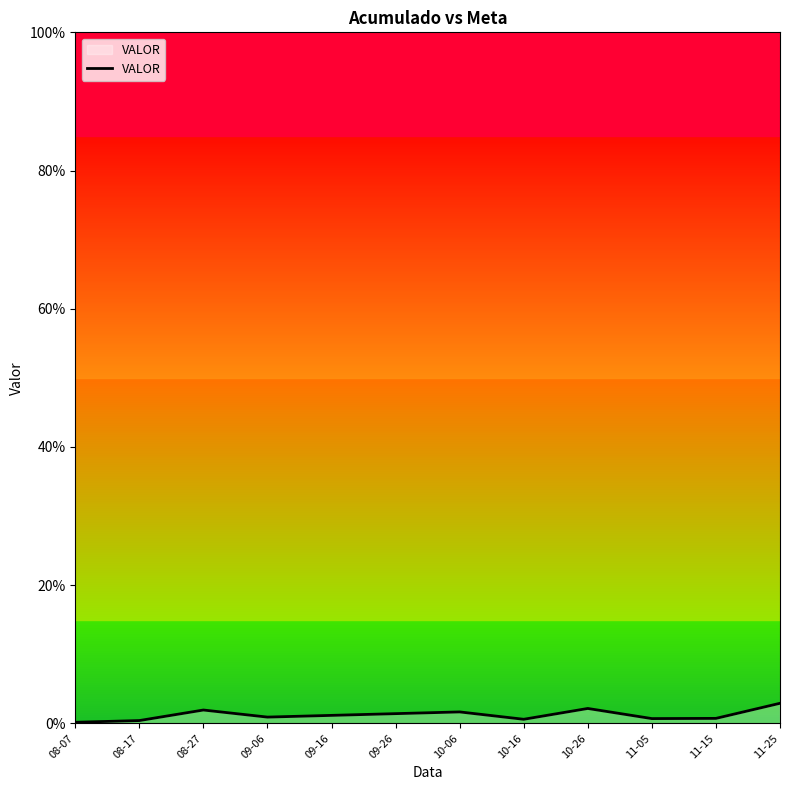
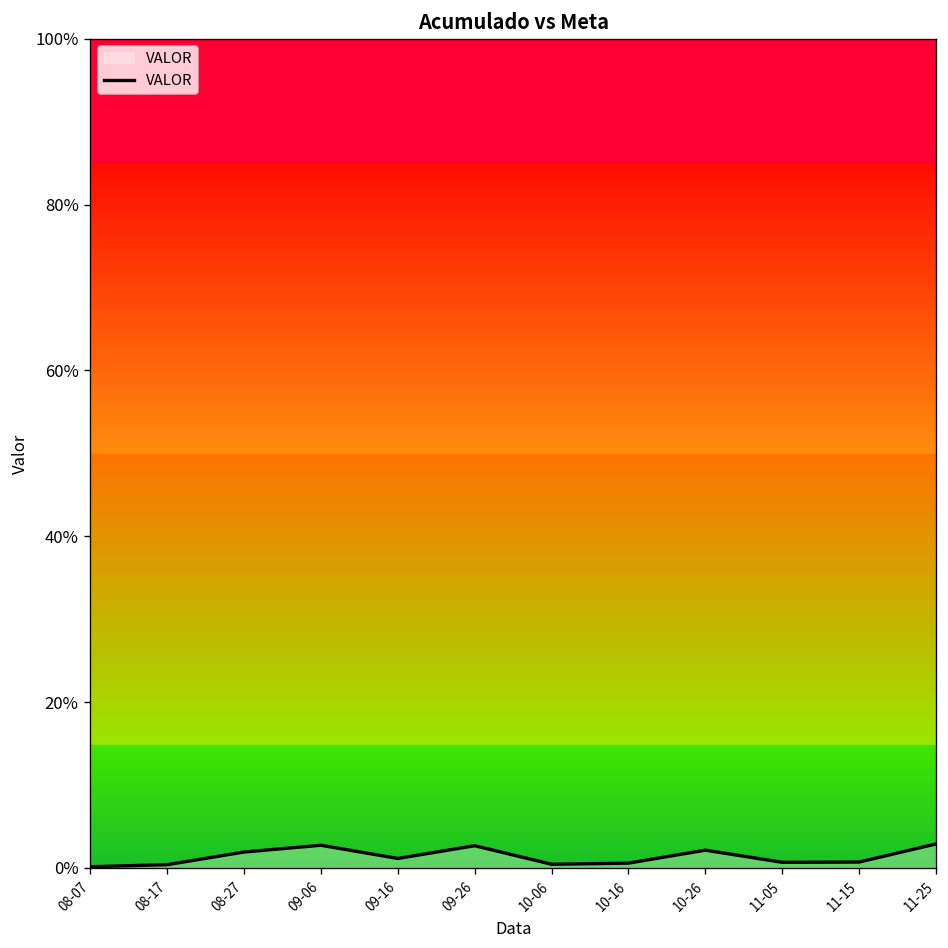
09-06: 1% -> 3%
09-26: 1% -> 3%
10-06: 2% -> 0%
